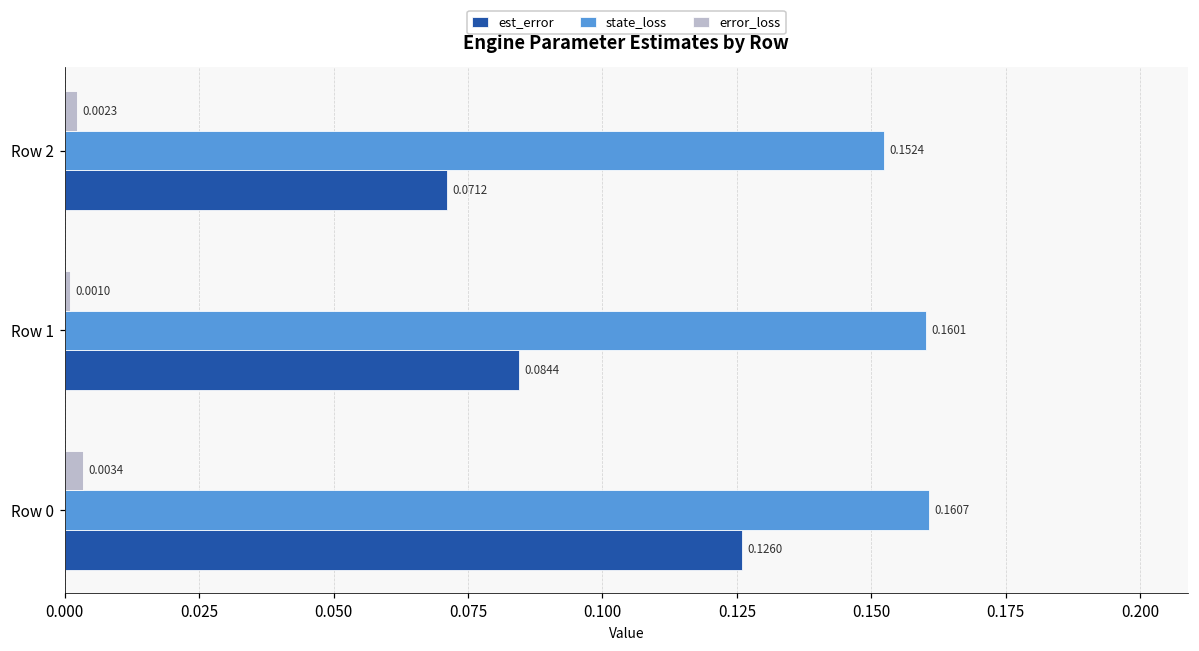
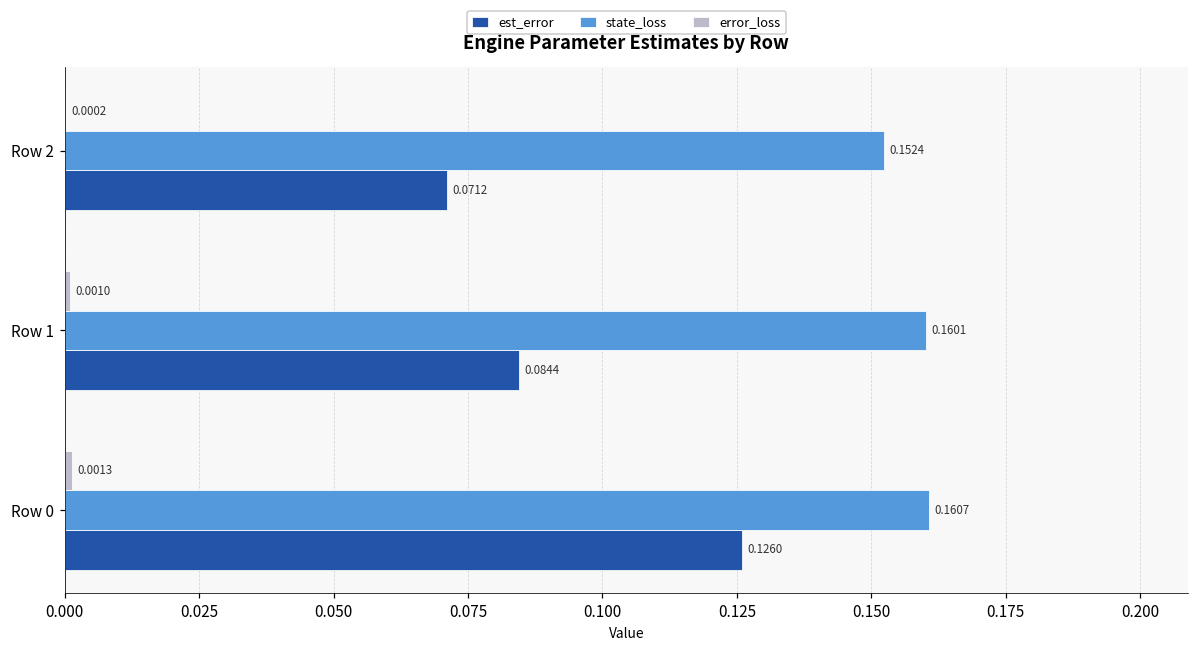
error_loss, Row 2: 0.0023 -> 0.0002
error_loss, Row 0: 0.0034 -> 0.0013
